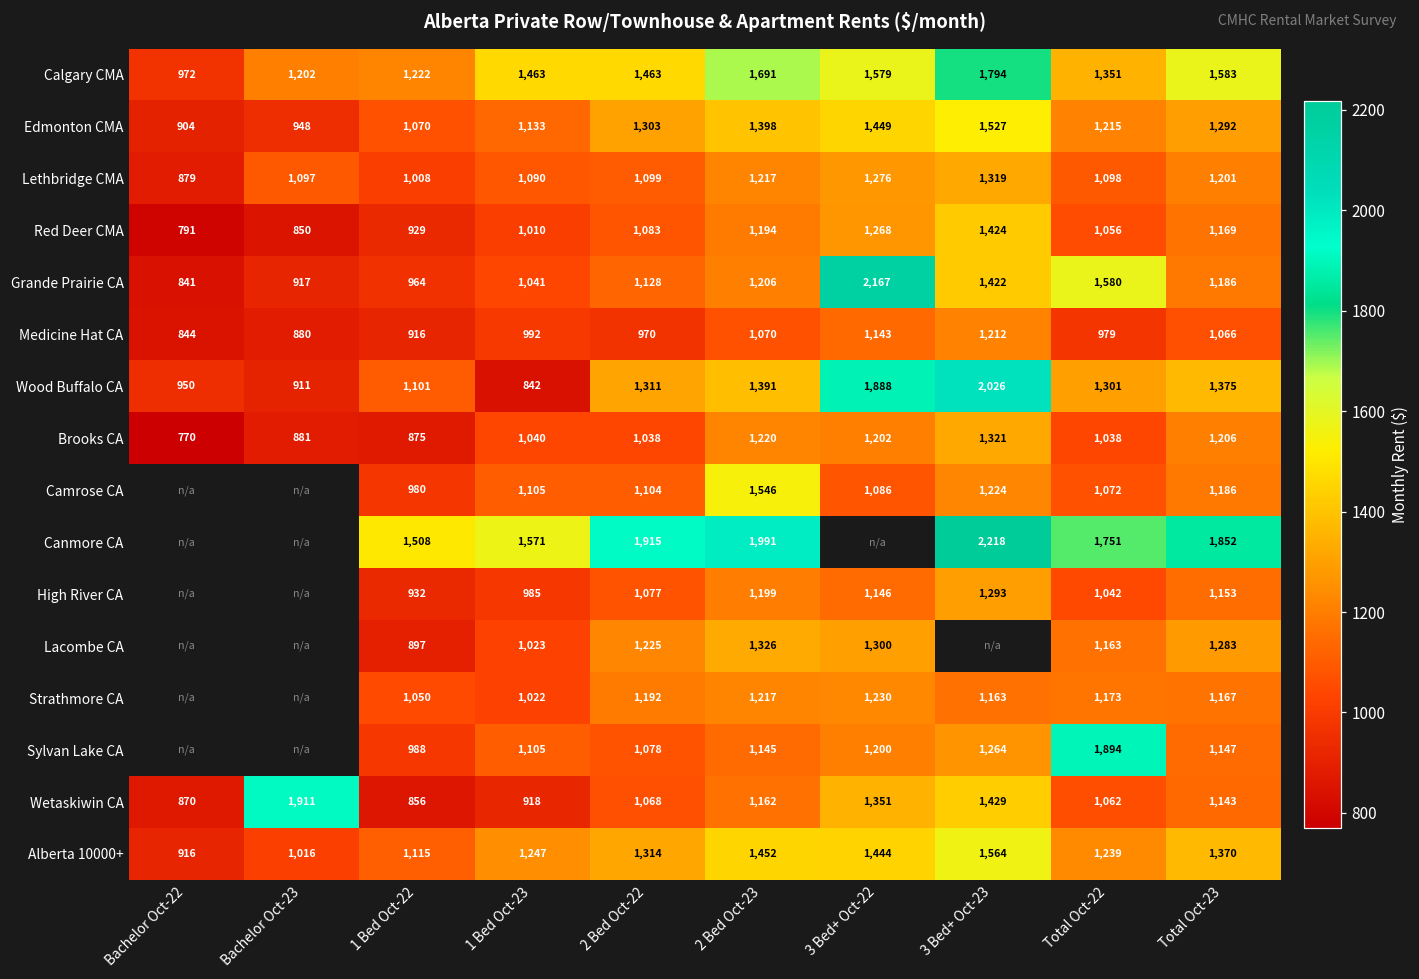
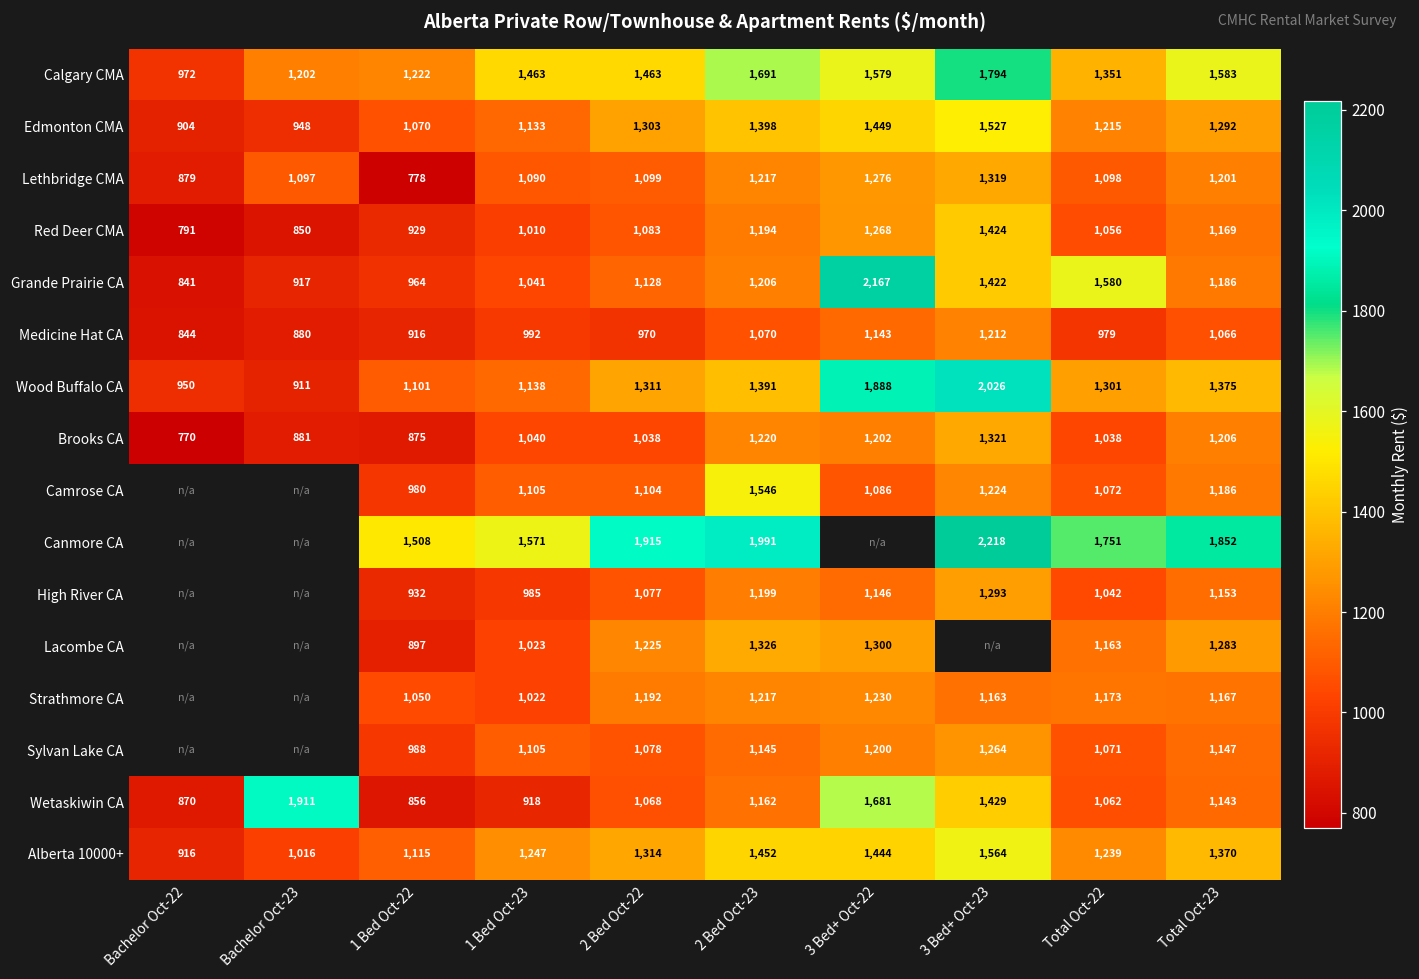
Lethbridge CMA, 1 Bed Oct-22: 1,008 -> 778
Wood Buffalo CA, 1 Bed Oct-23: 842 -> 1,138
Sylvan Lake CA, Total Oct-22: 1,894 -> 1,071
Wetaskiwin CA, 3 Bed+ Oct-22: 1,351 -> 1,681
